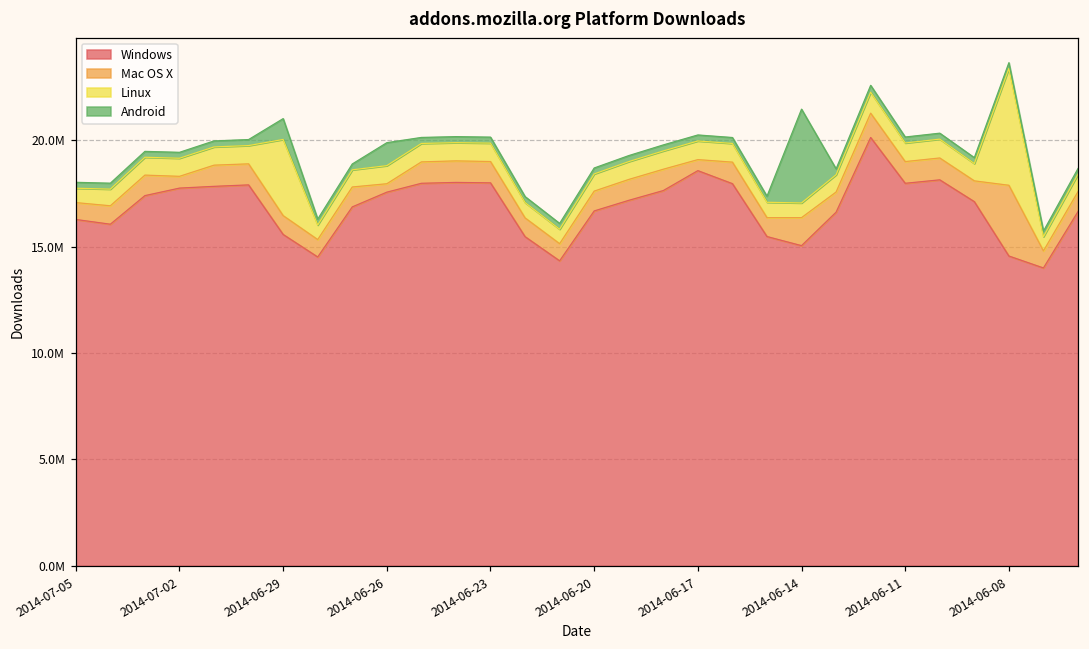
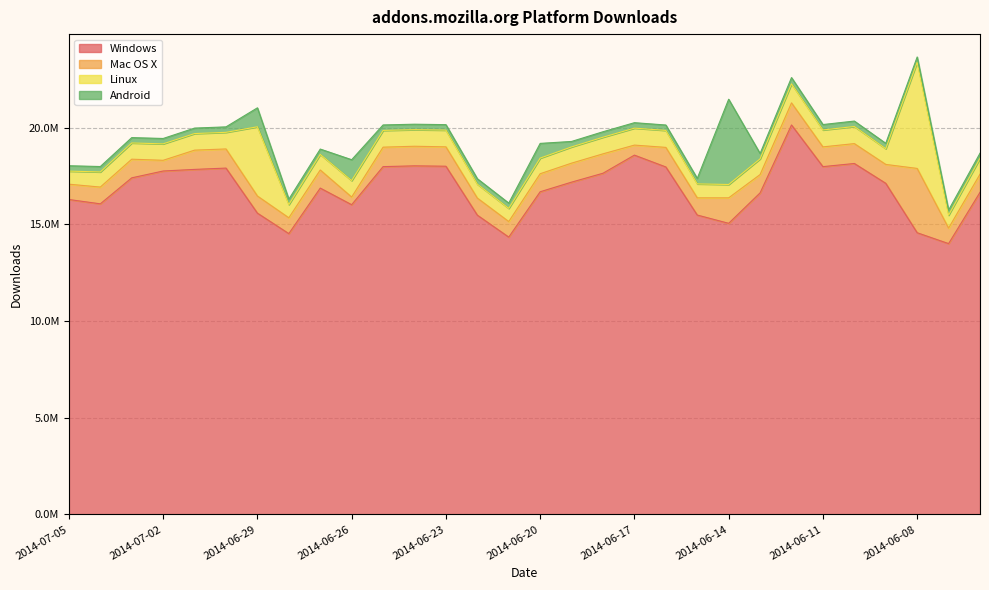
Windows, 2014-06-26: 17600000 -> 16000000
Android, 2014-06-20: 300000 -> 800000
